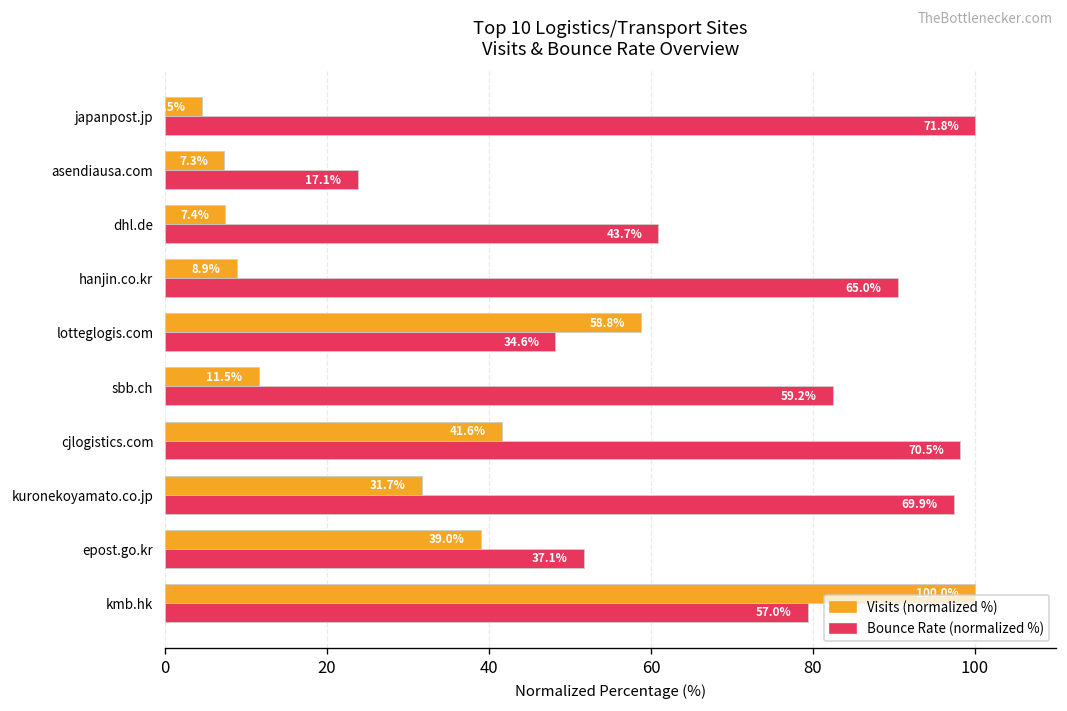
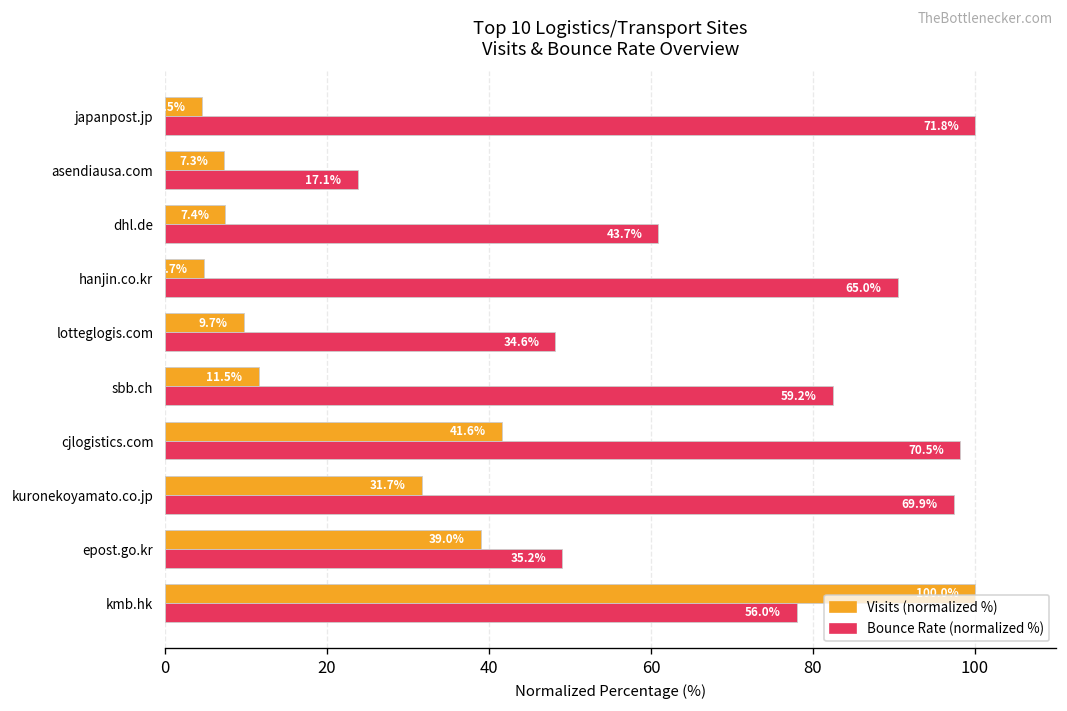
Visits (normalized %), hanjin.co.kr: 8.9% -> 4.7%
Visits (normalized %), lotteglogis.com: 58.8% -> 9.7%
Bounce Rate (normalized %), epost.go.kr: 37.1% -> 35.2%
Bounce Rate (normalized %), kmb.hk: 57.0% -> 56.0%
